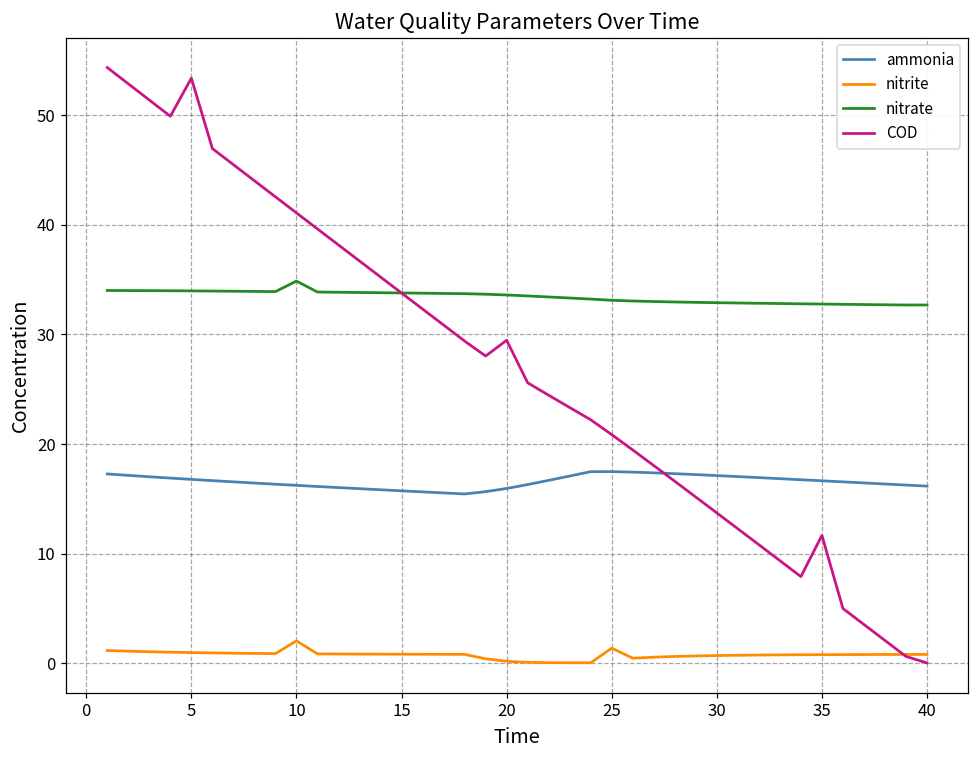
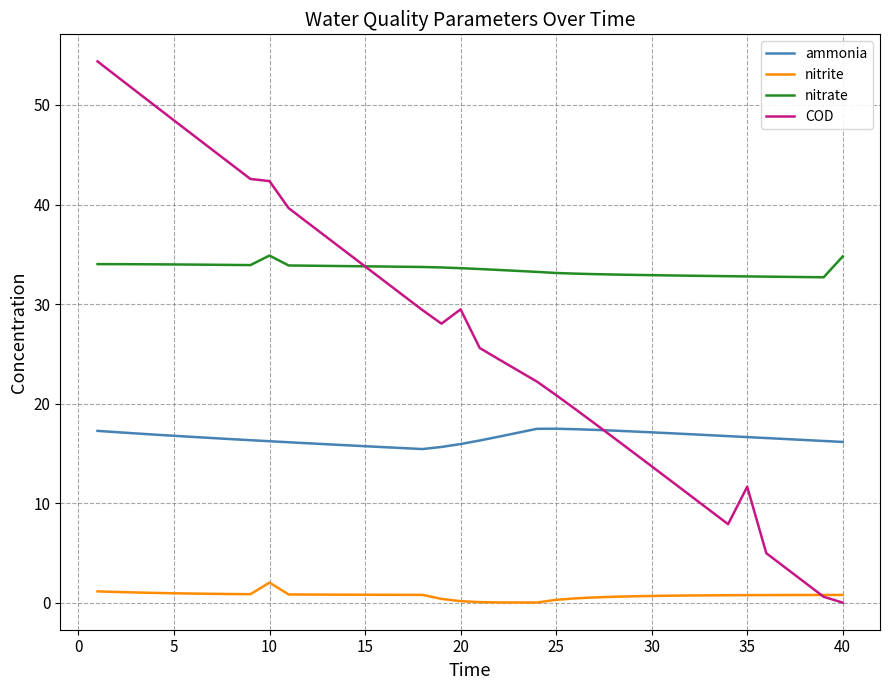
COD, 5: 53 -> 48
COD, 10: 41 -> 42
nitrite, 25: 1 -> 0
nitrate, 40: 33 -> 35
